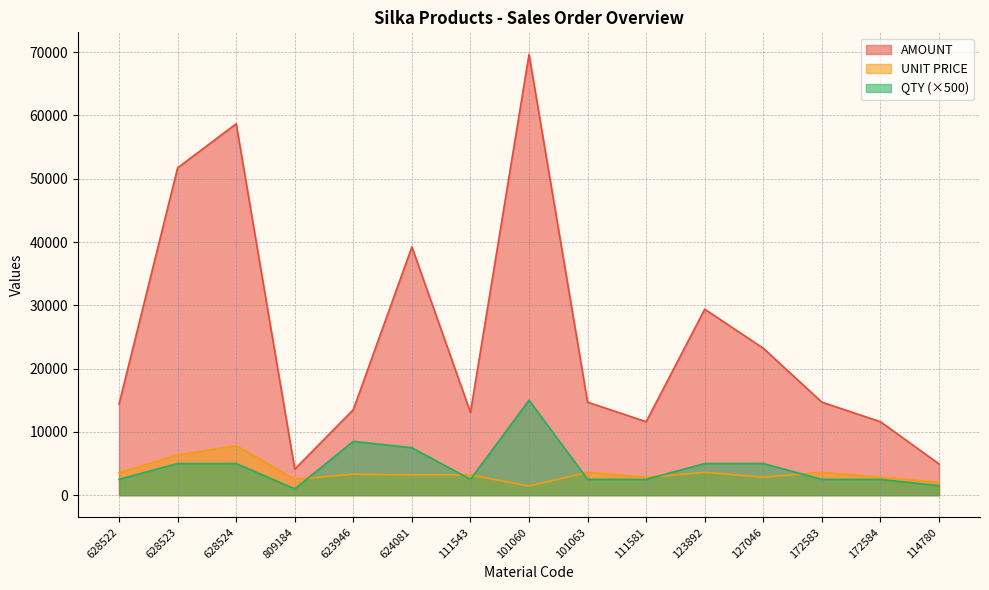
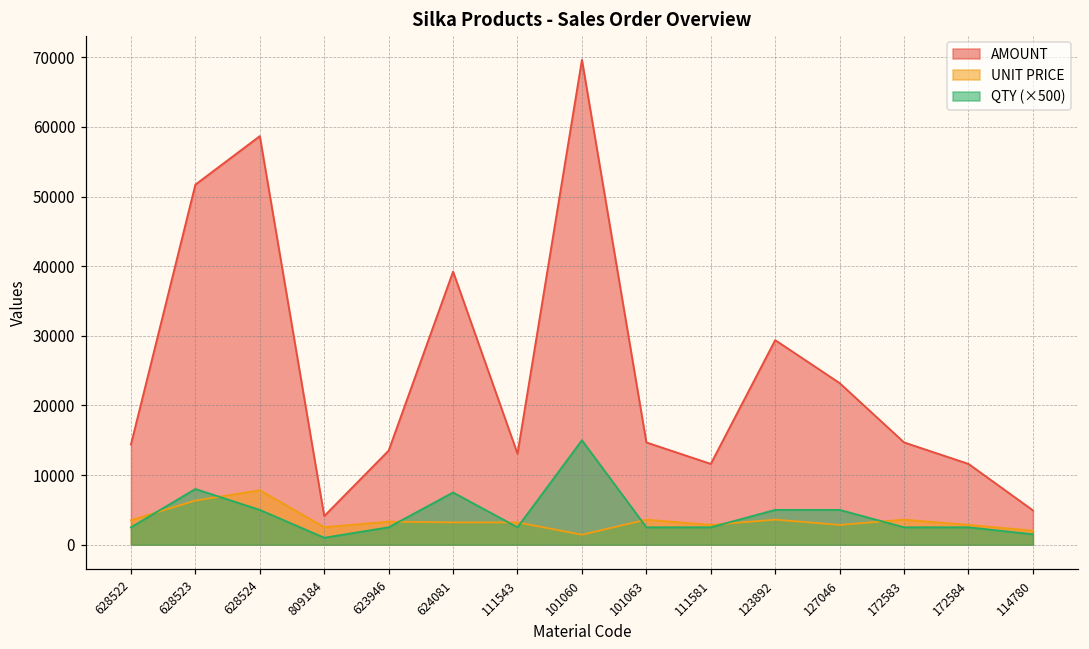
QTY (×500), 628523: 5000 -> 8000
QTY (×500), 623946: 9000 -> 3000
